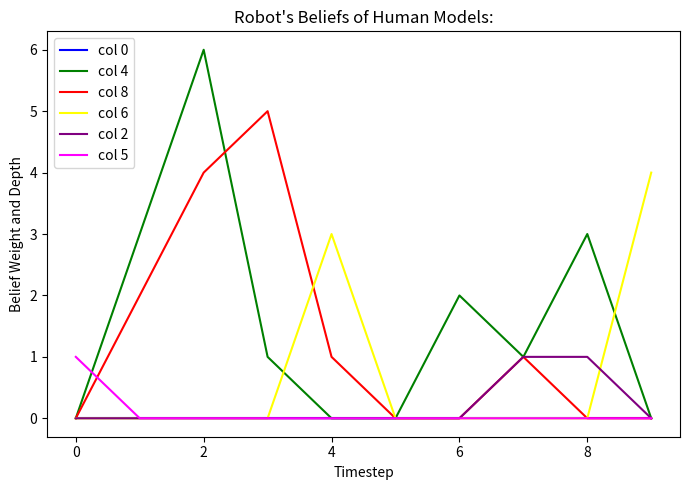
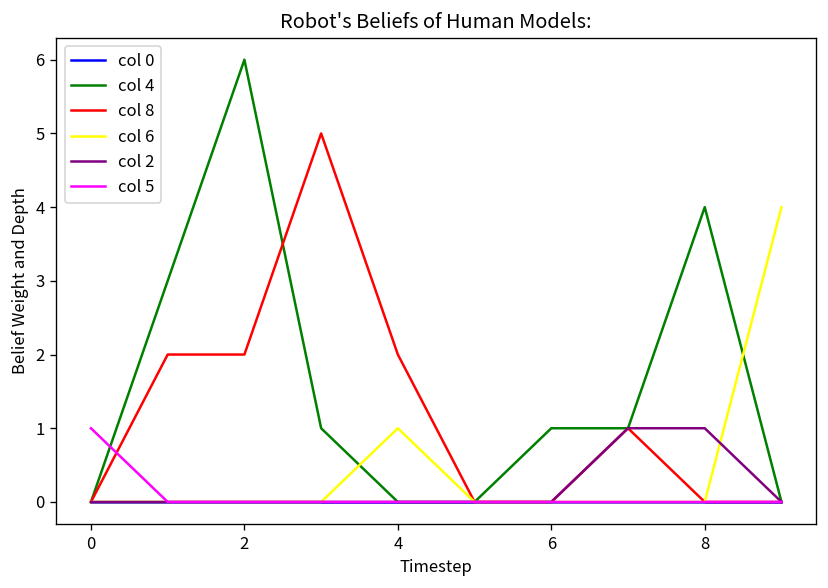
col 8, 2: 4 -> 2
col 8, 4: 1 -> 2
col 6, 4: 3 -> 1
col 4, 6: 2 -> 1
col 4, 8: 3 -> 4
